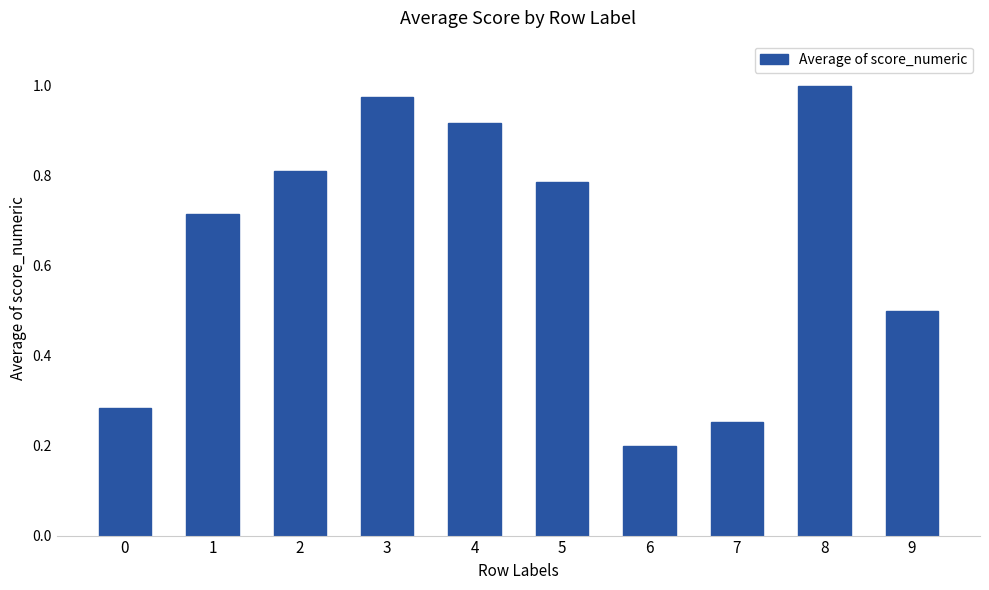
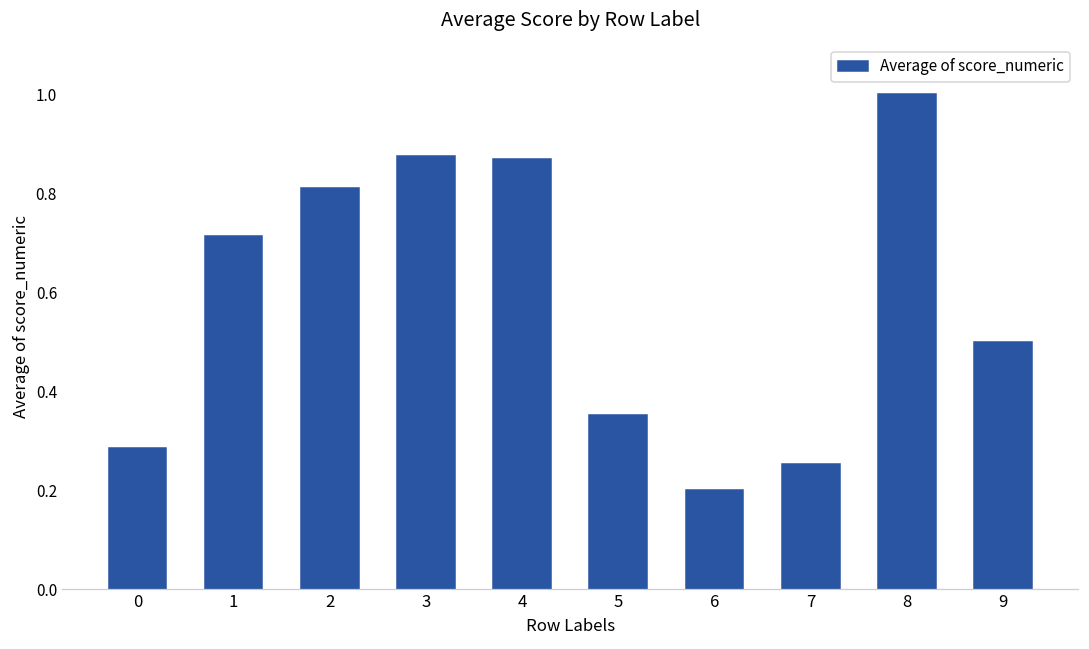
3: 0.97 -> 0.88
4: 0.92 -> 0.87
5: 0.79 -> 0.35
